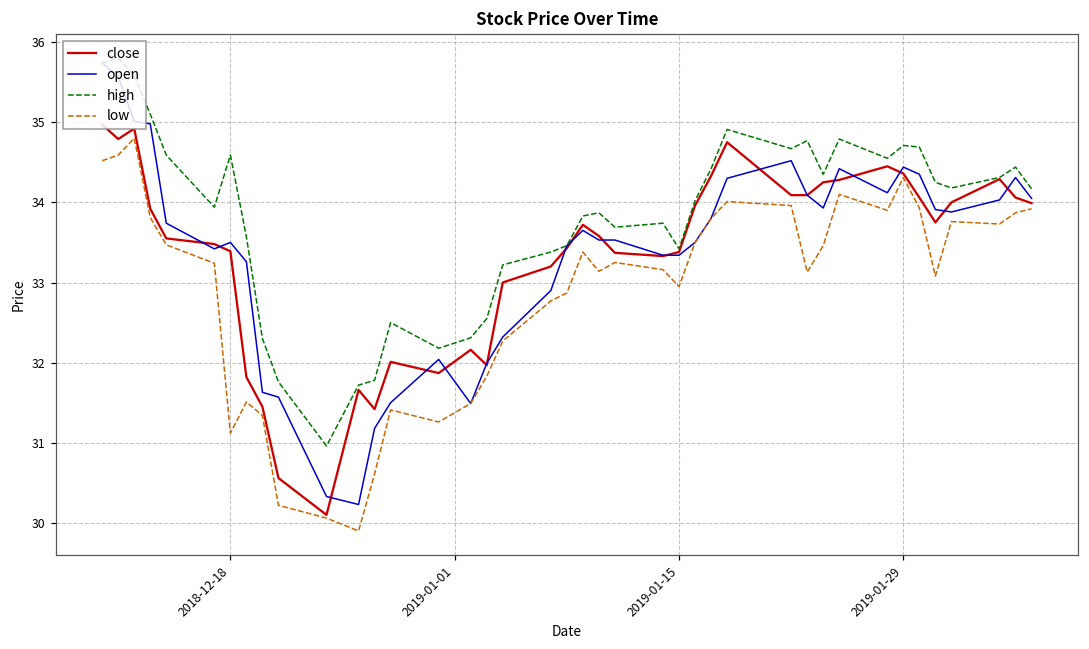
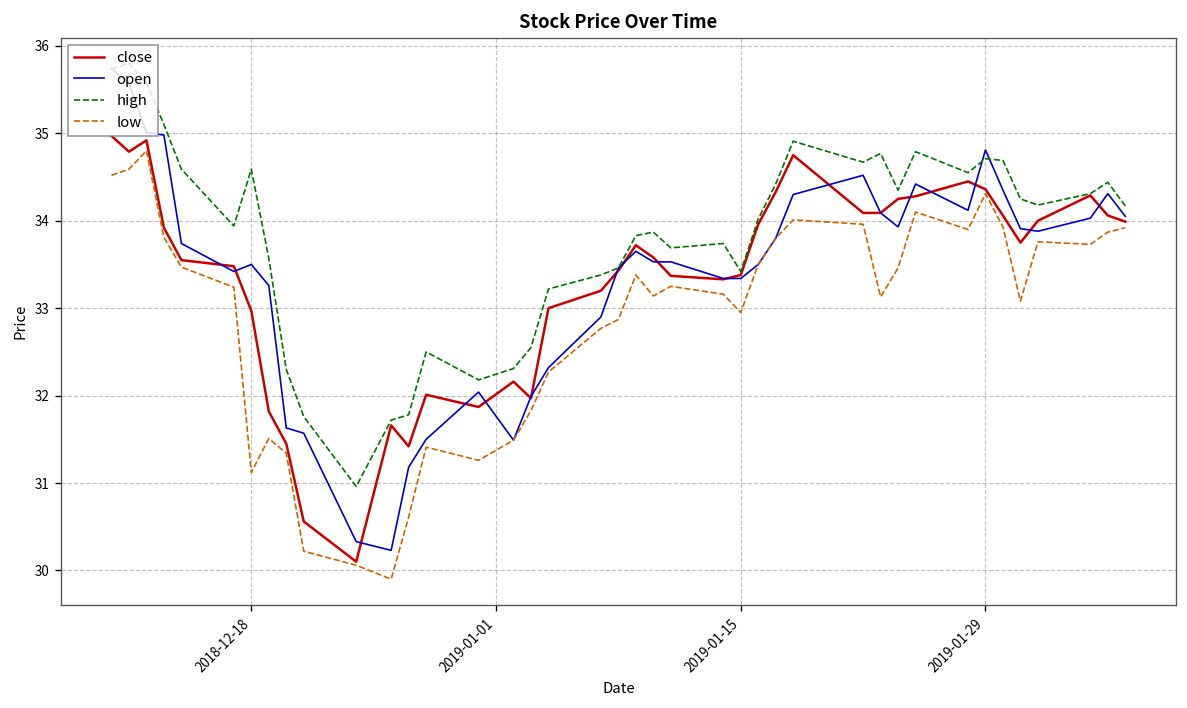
close, 2018-12-18: 33.4 -> 33.0
open, 2019-01-29: 34.4 -> 34.8
